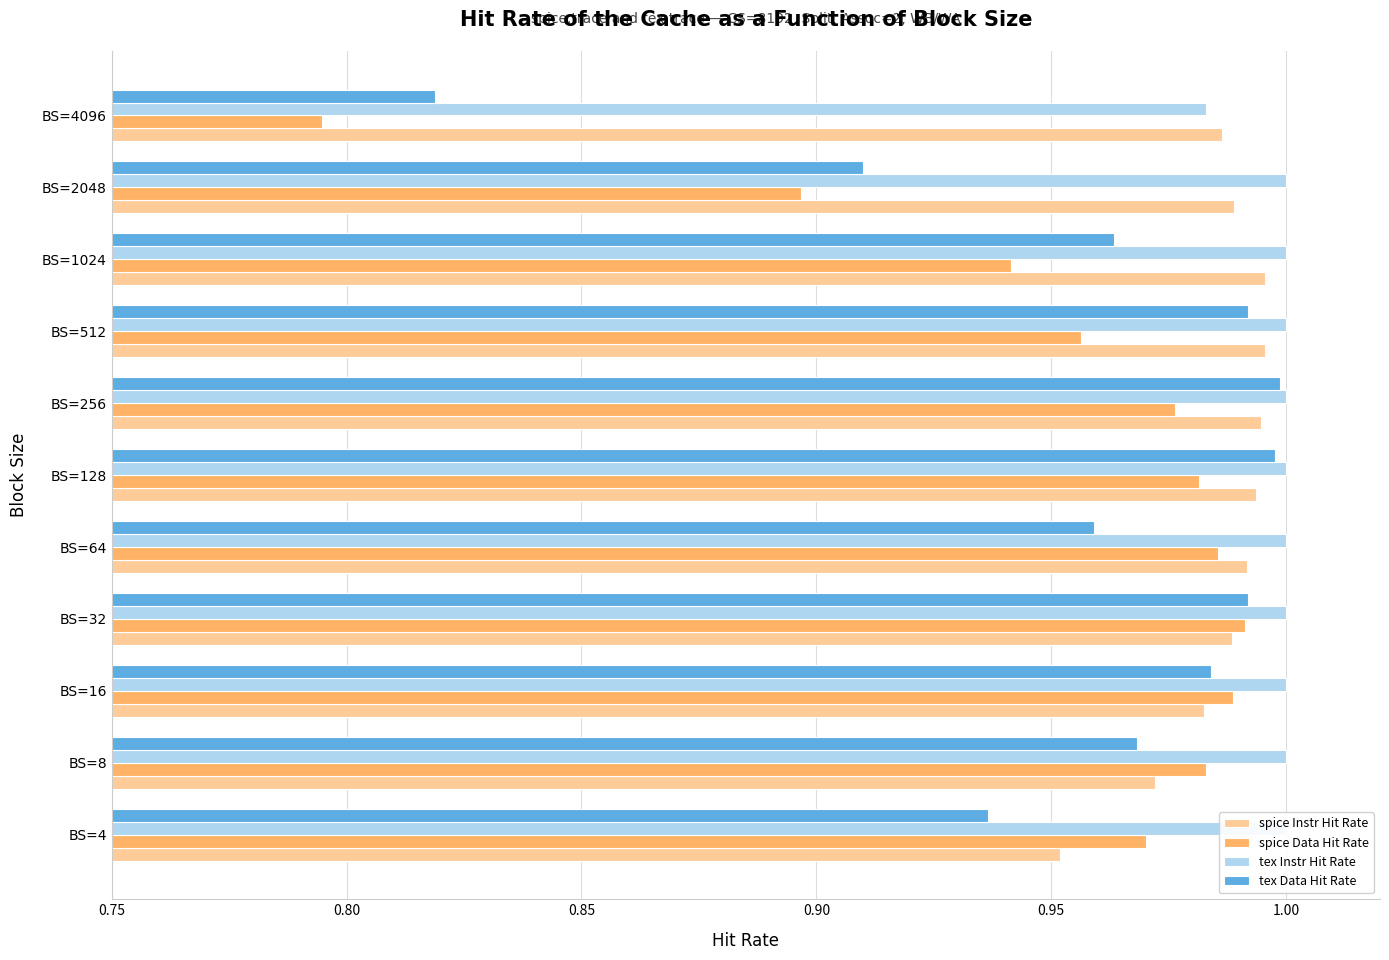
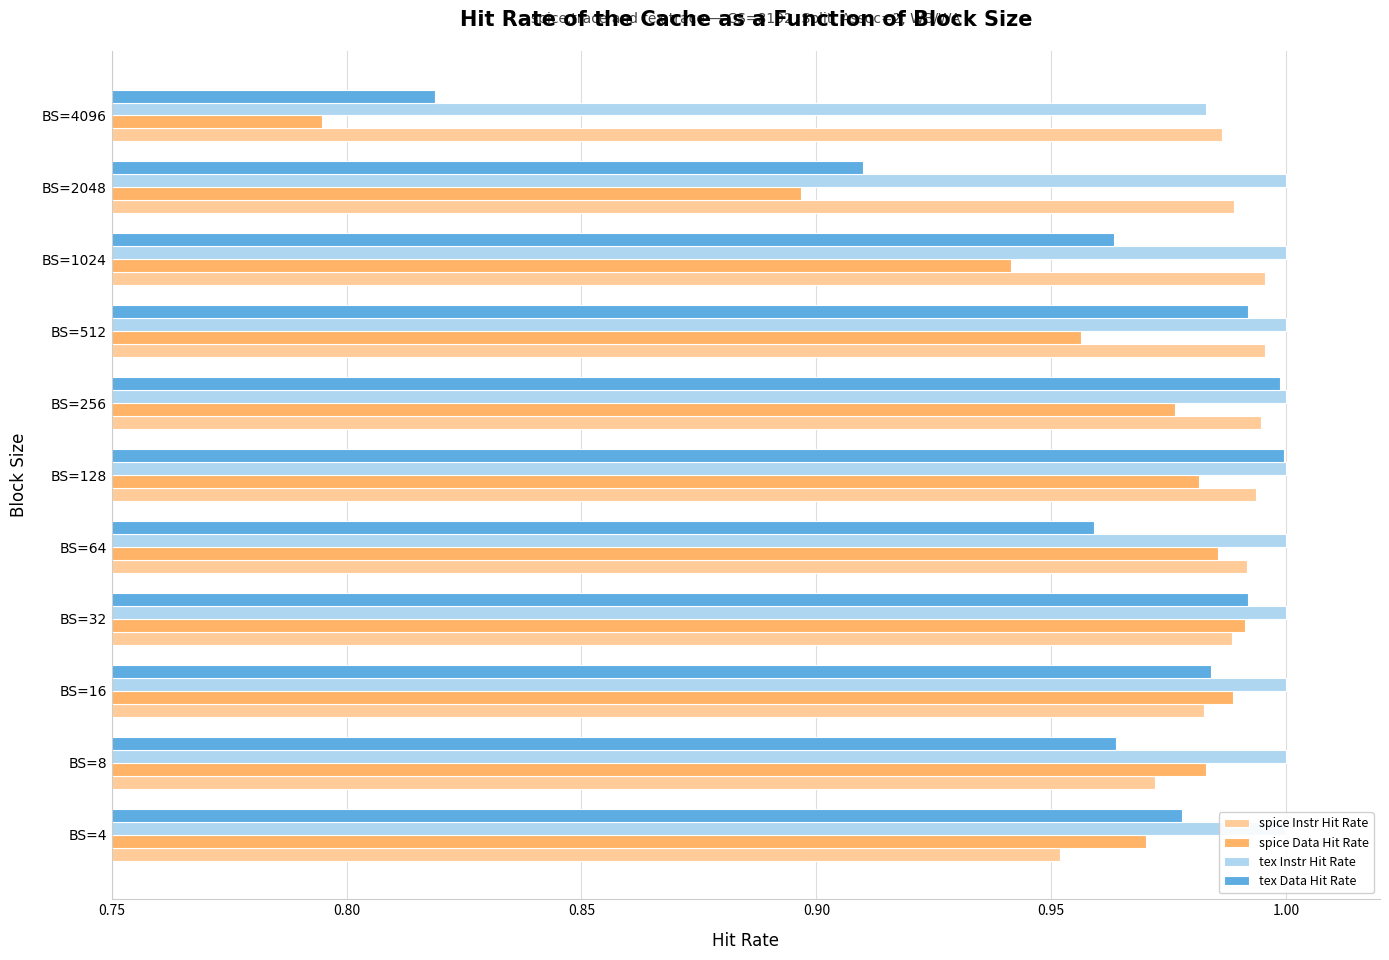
tex Data Hit Rate, BS=128: 0.998 -> 1.000
tex Data Hit Rate, BS=8: 0.968 -> 0.964
tex Data Hit Rate, BS=4: 0.937 -> 0.978
